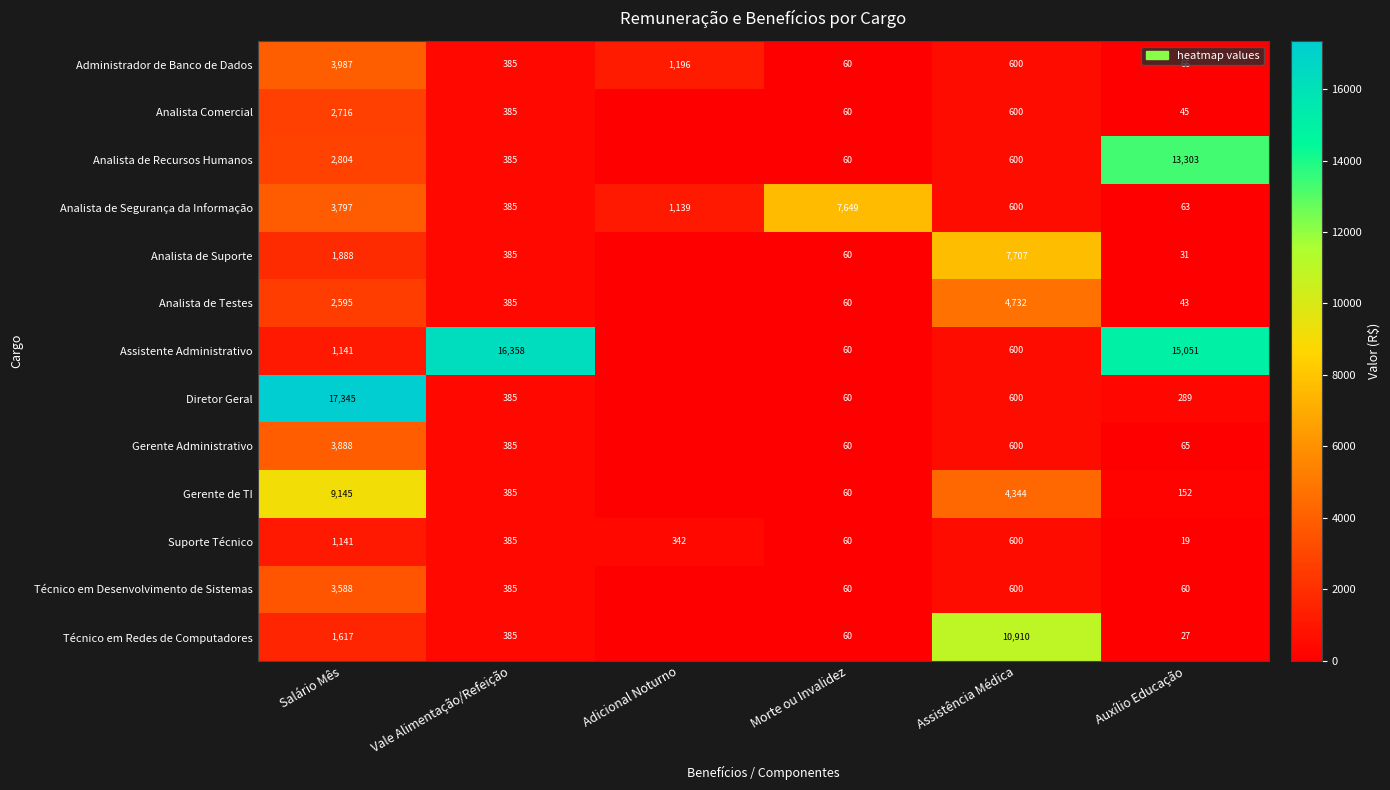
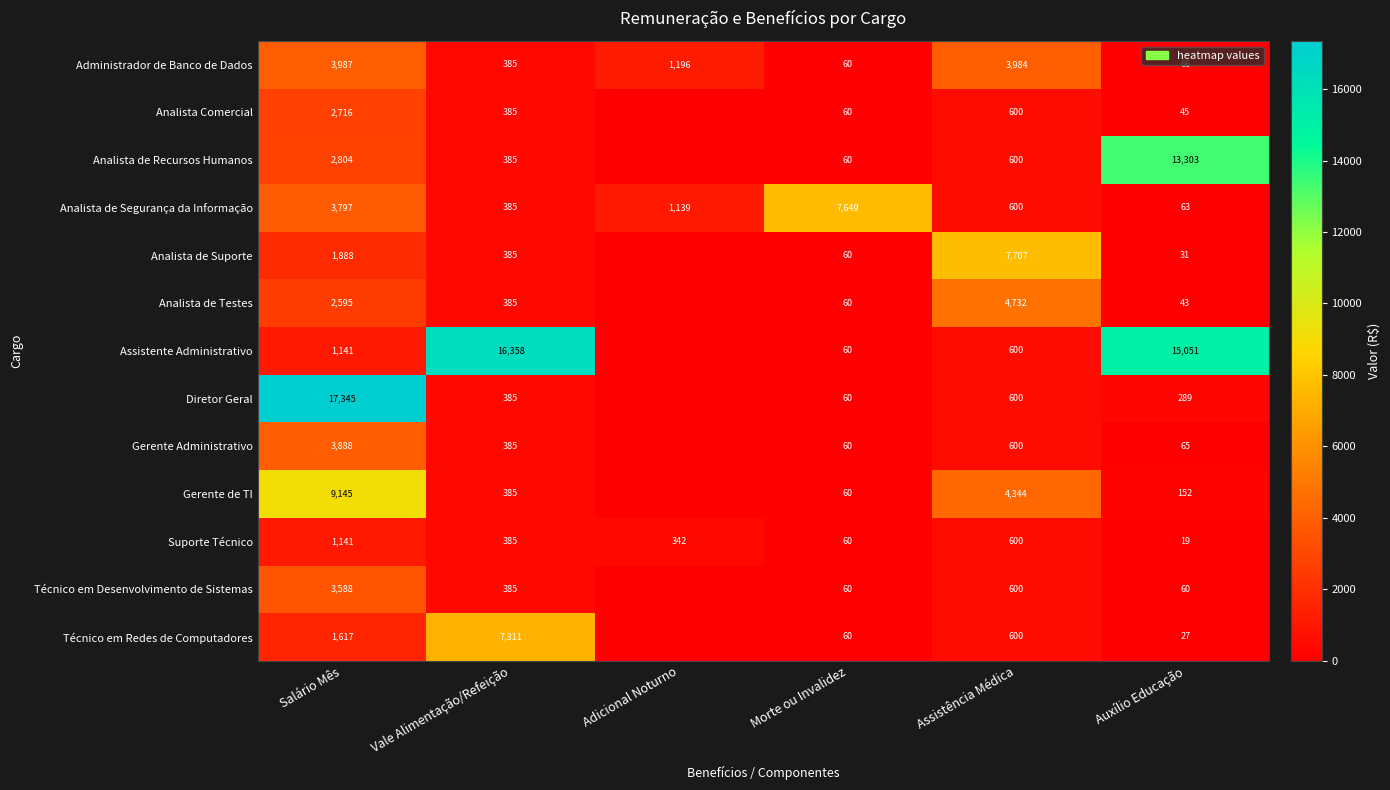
Administrador de Banco de Dados, Assistência Médica: 600 -> 3,984
Técnico em Redes de Computadores, Vale Alimentação/Refeição: 385 -> 7,311
Técnico em Redes de Computadores, Assistência Médica: 10,910 -> 600
